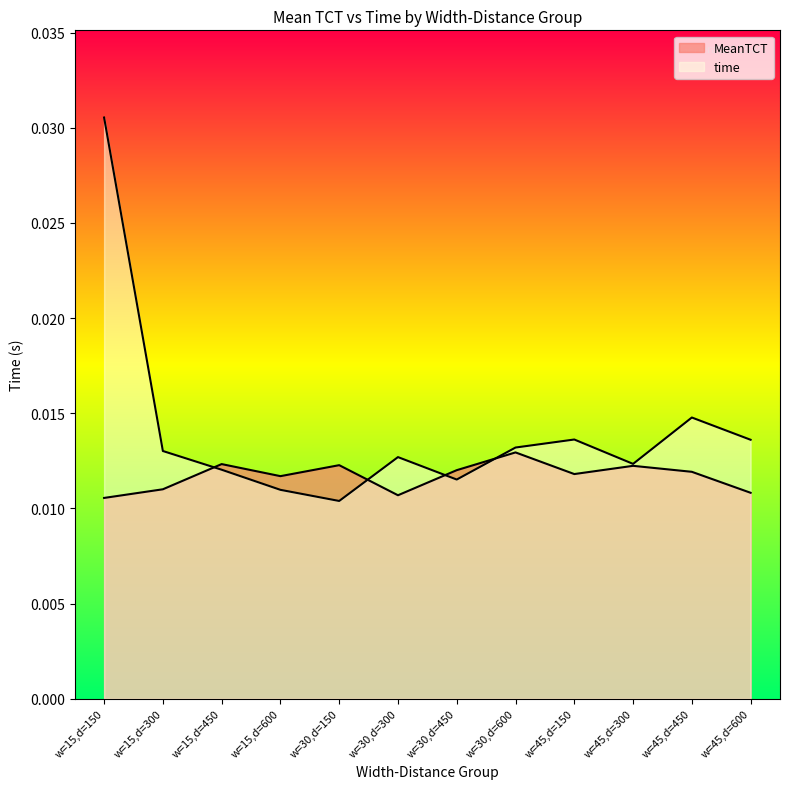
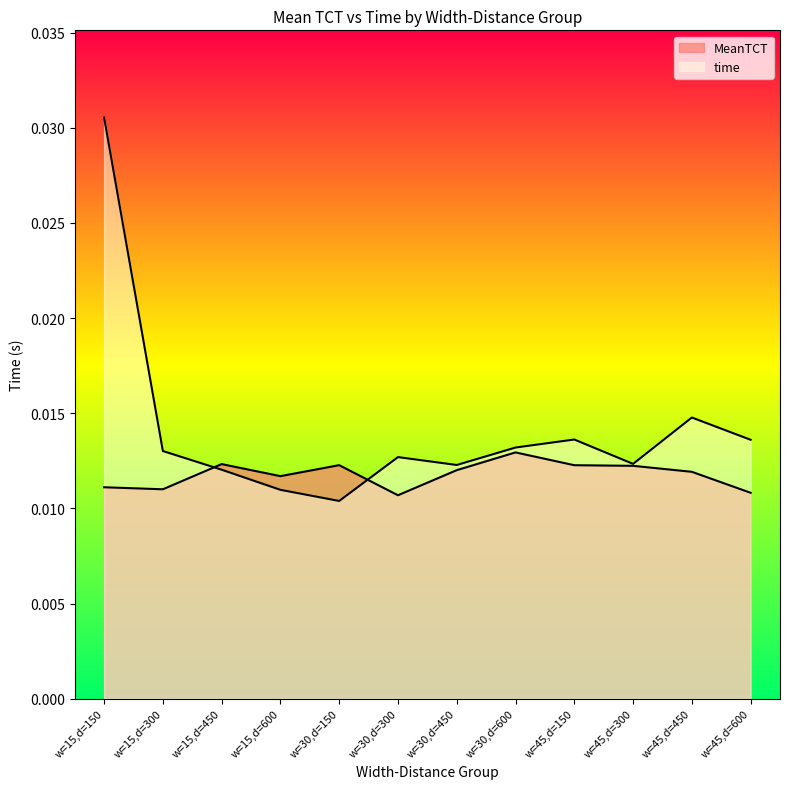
MeanTCT, w=15,d=150: 0.0106 -> 0.0111
time, w=30,d=450: 0.0115 -> 0.0123
MeanTCT, w=45,d=150: 0.0118 -> 0.0123
